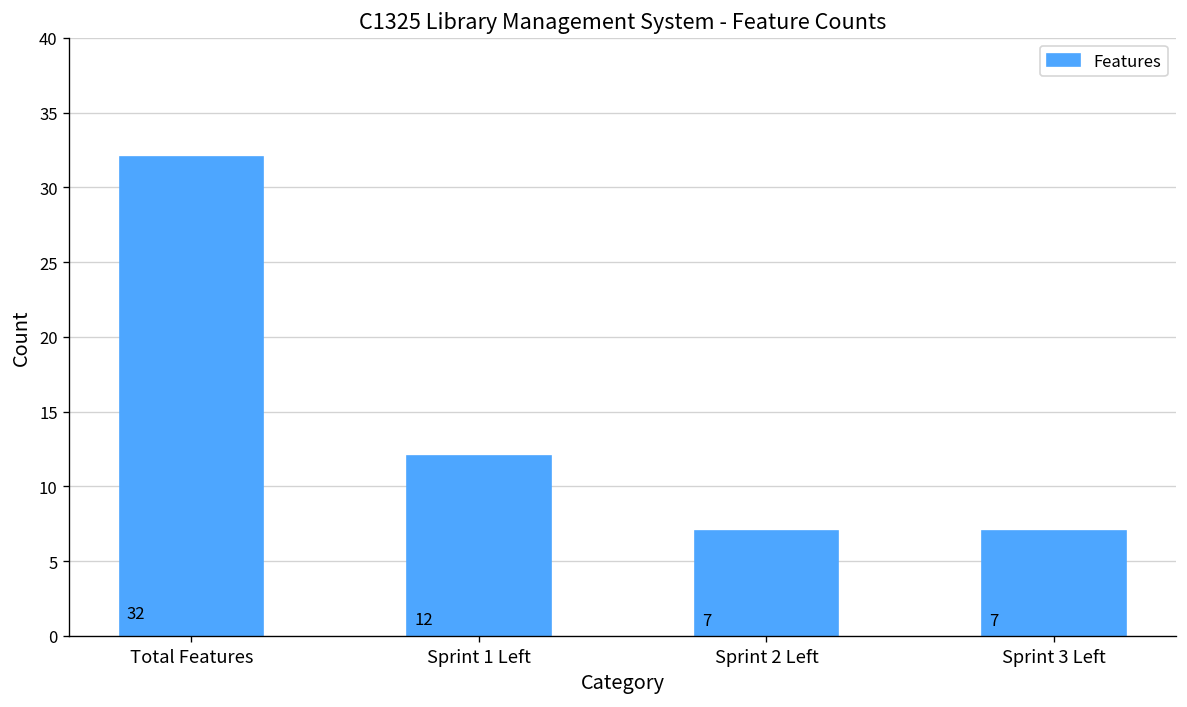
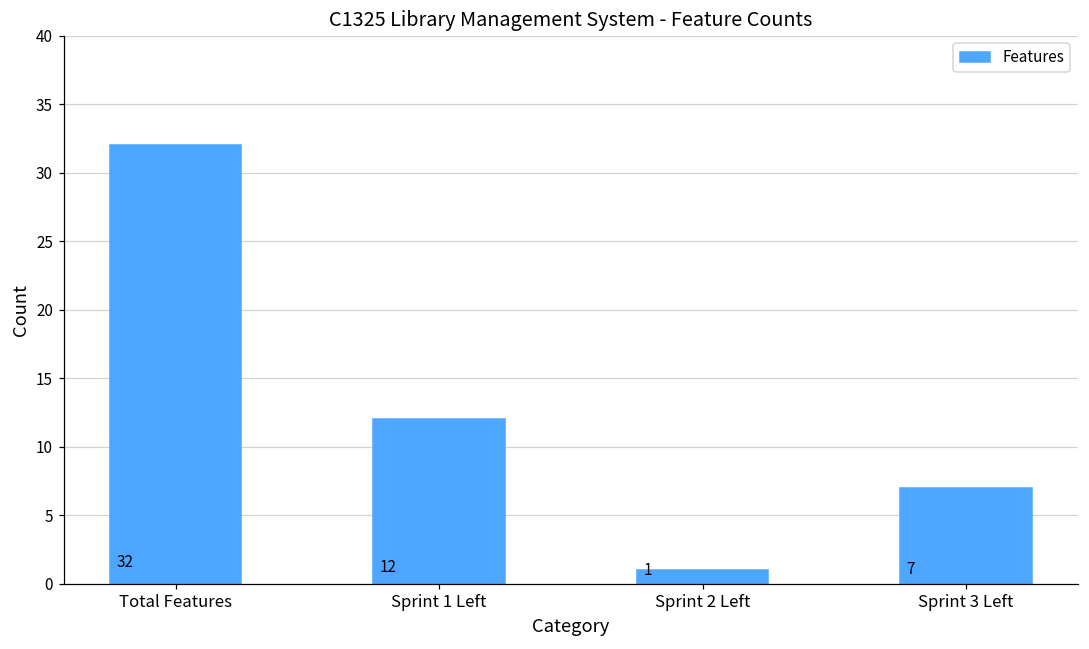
Sprint 2 Left: 7 -> 1
